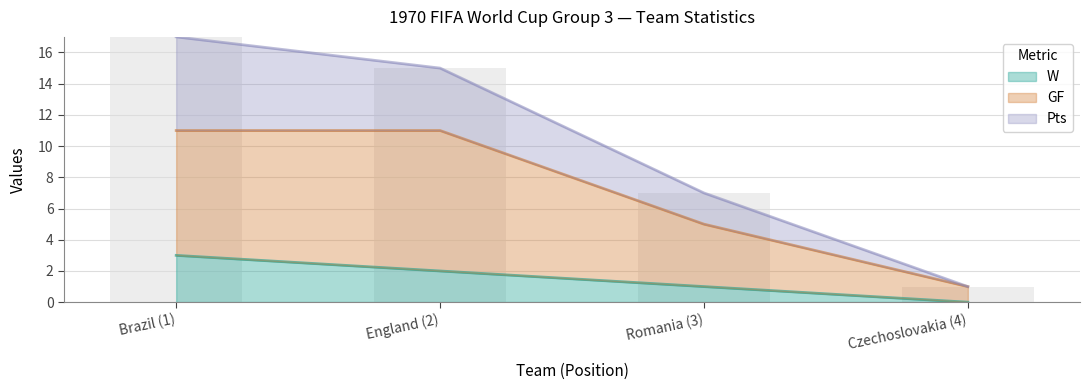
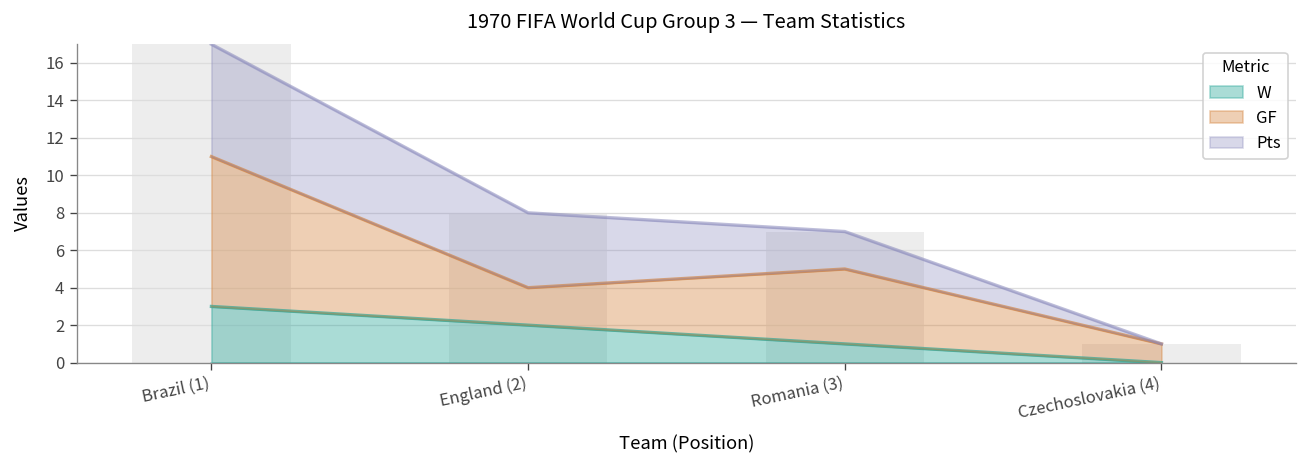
GF, England (2): 9 -> 2
